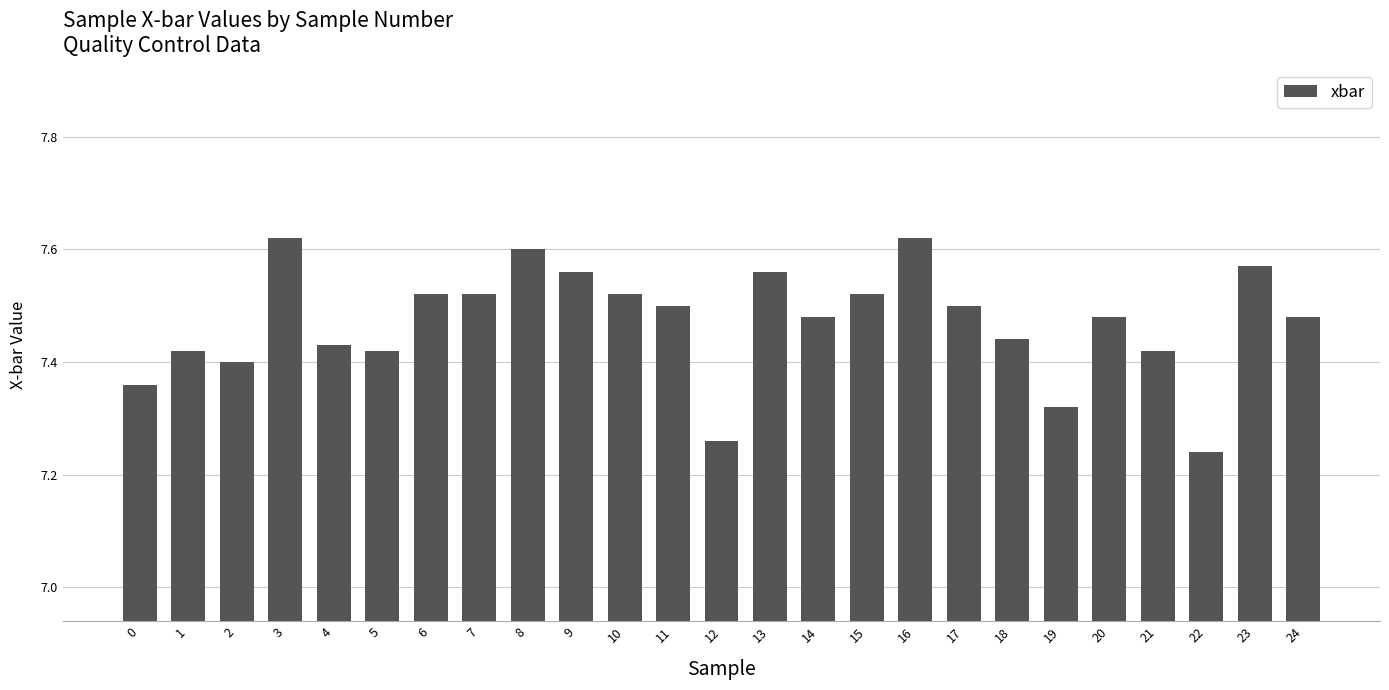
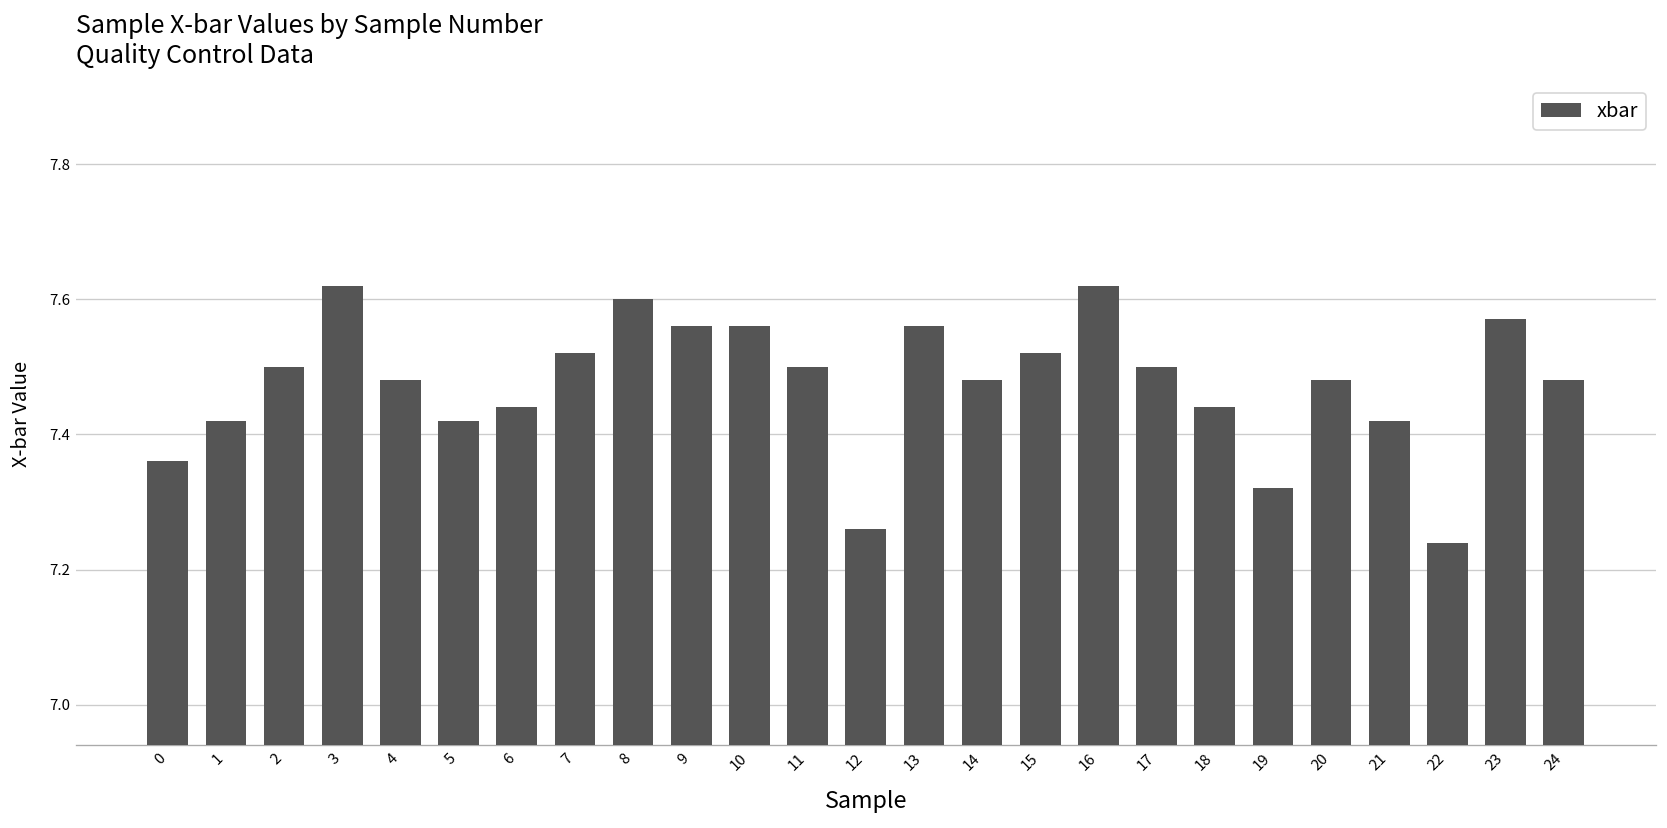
2: 7.4 -> 7.5
4: 7.43 -> 7.48
6: 7.52 -> 7.44
10: 7.52 -> 7.56
